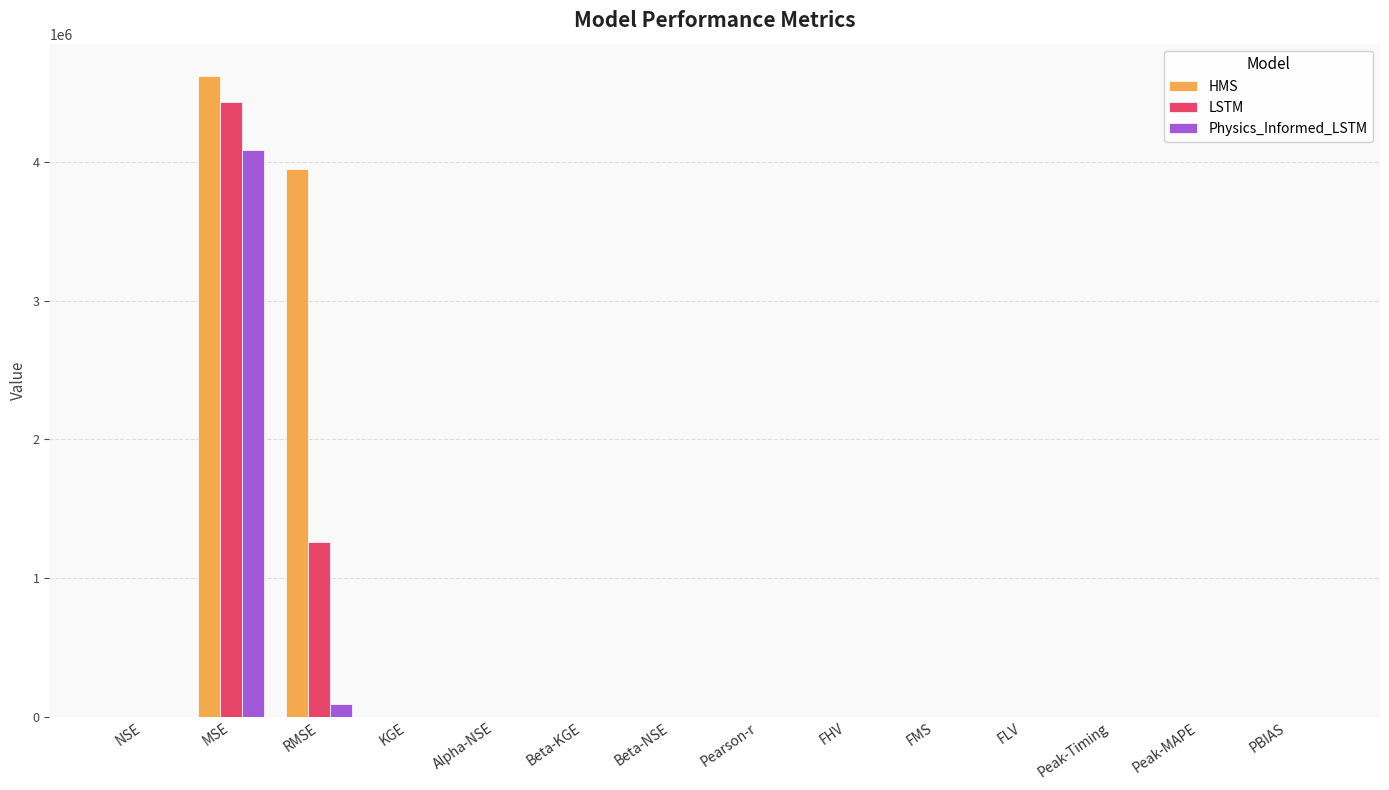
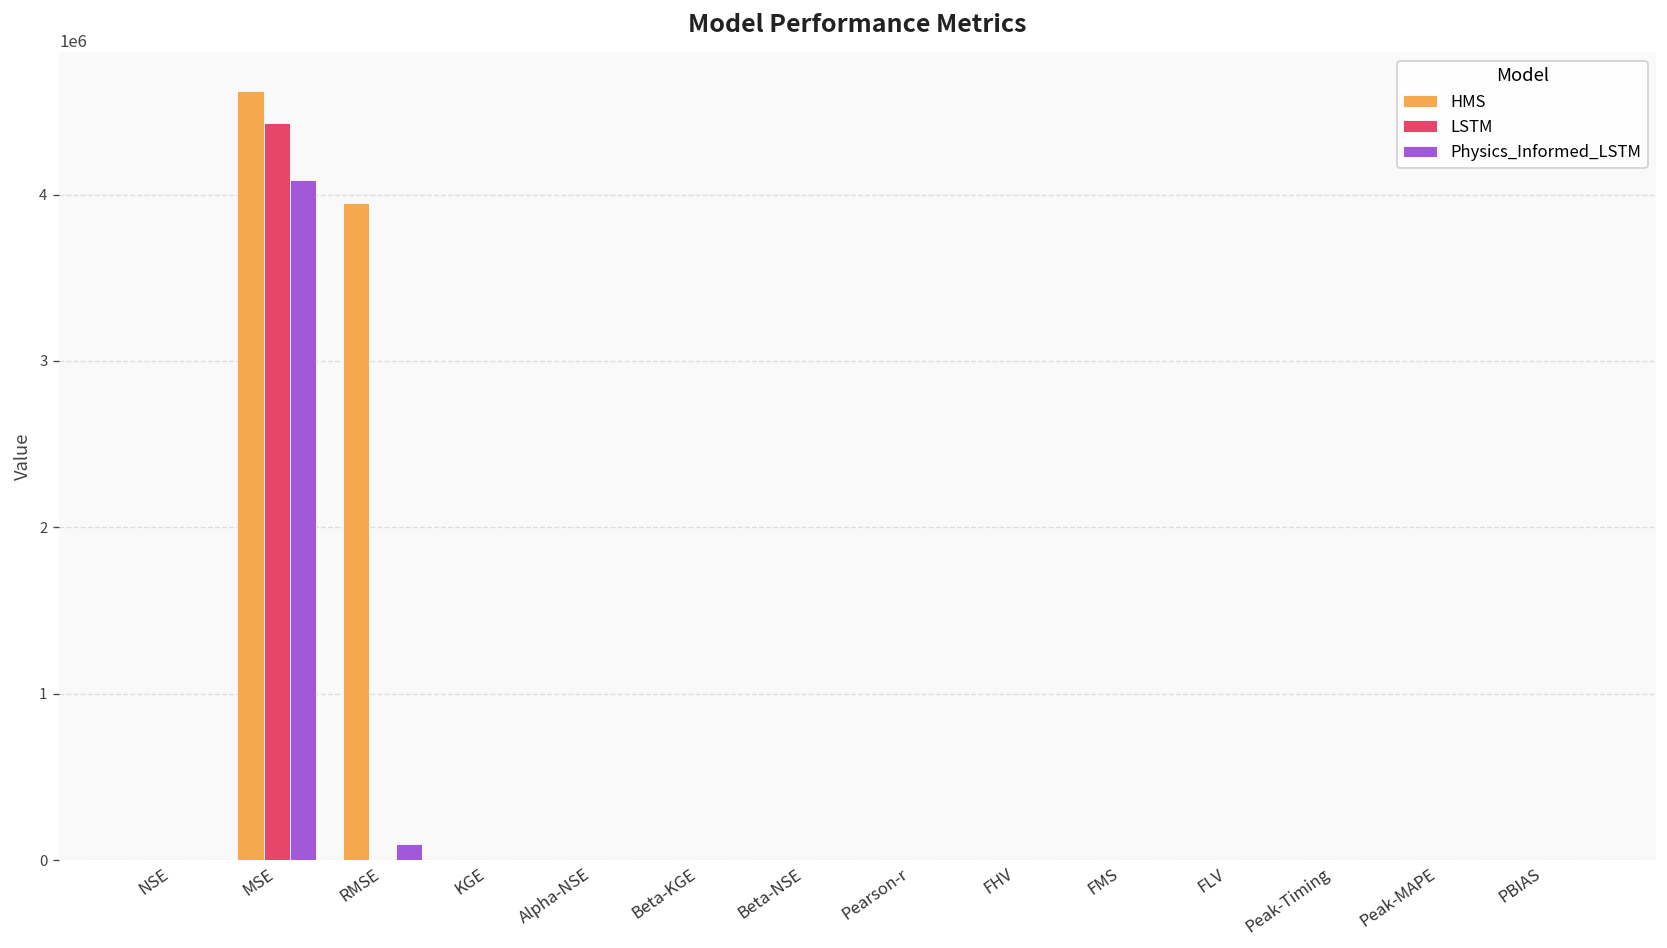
LSTM, RMSE: 1260000 -> 0
